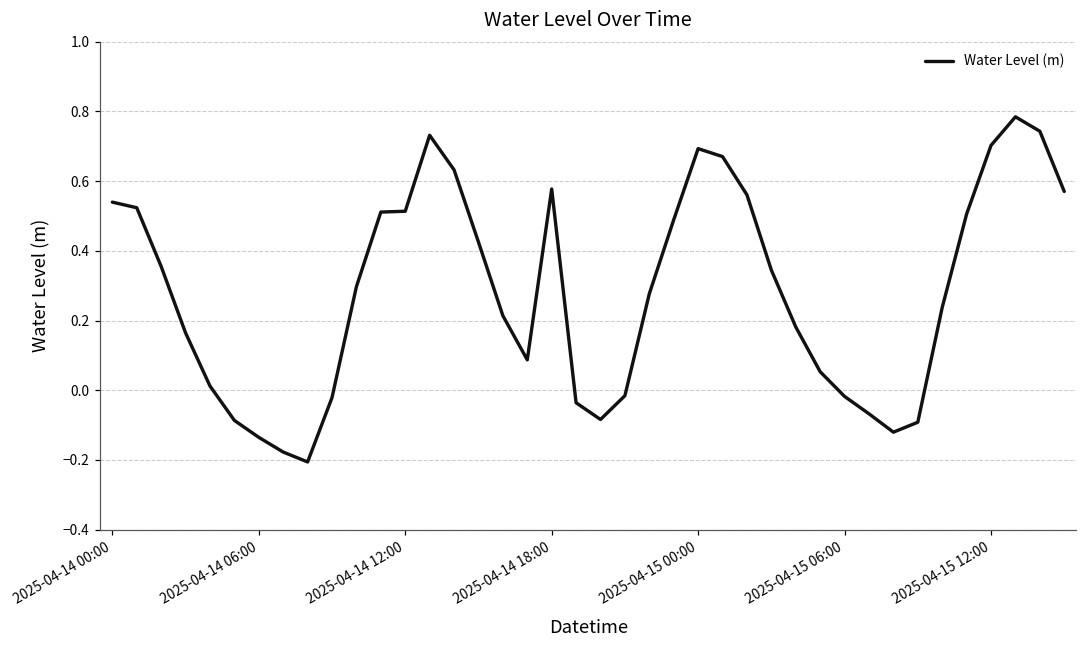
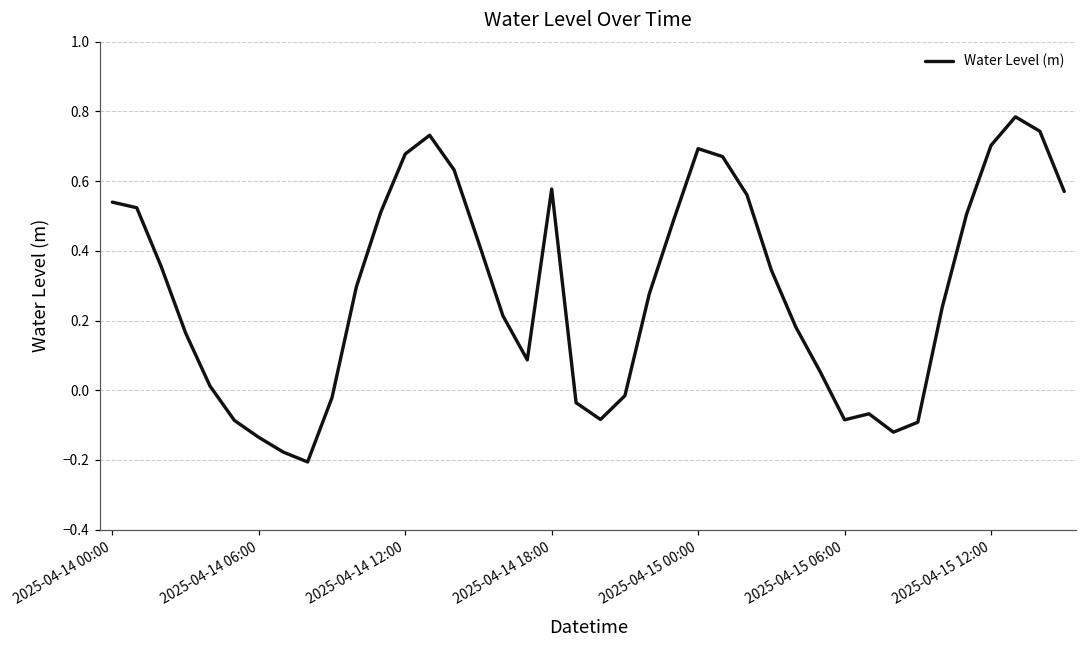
2025-04-14 12:00: 0.51 -> 0.68
2025-04-15 06:00: -0.02 -> -0.08
